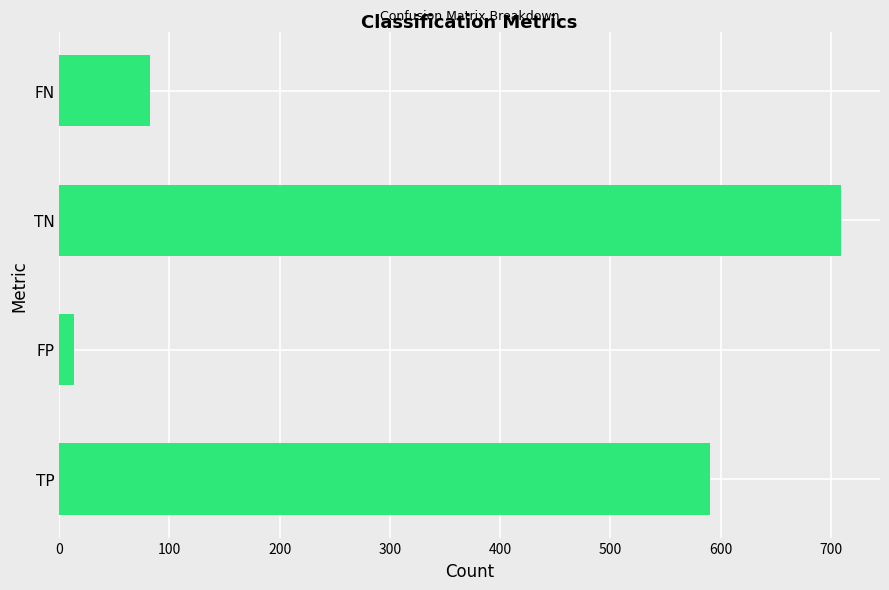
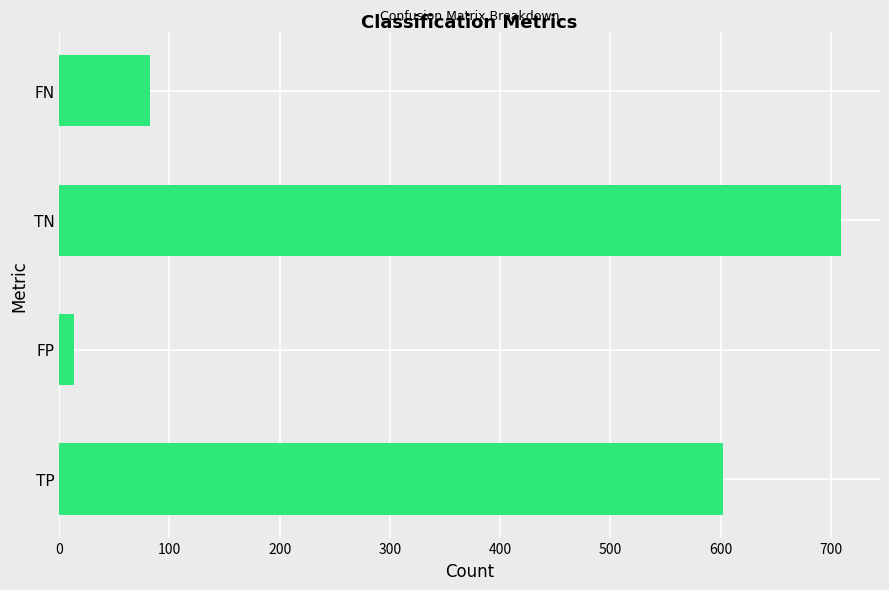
TP: 590 -> 602
